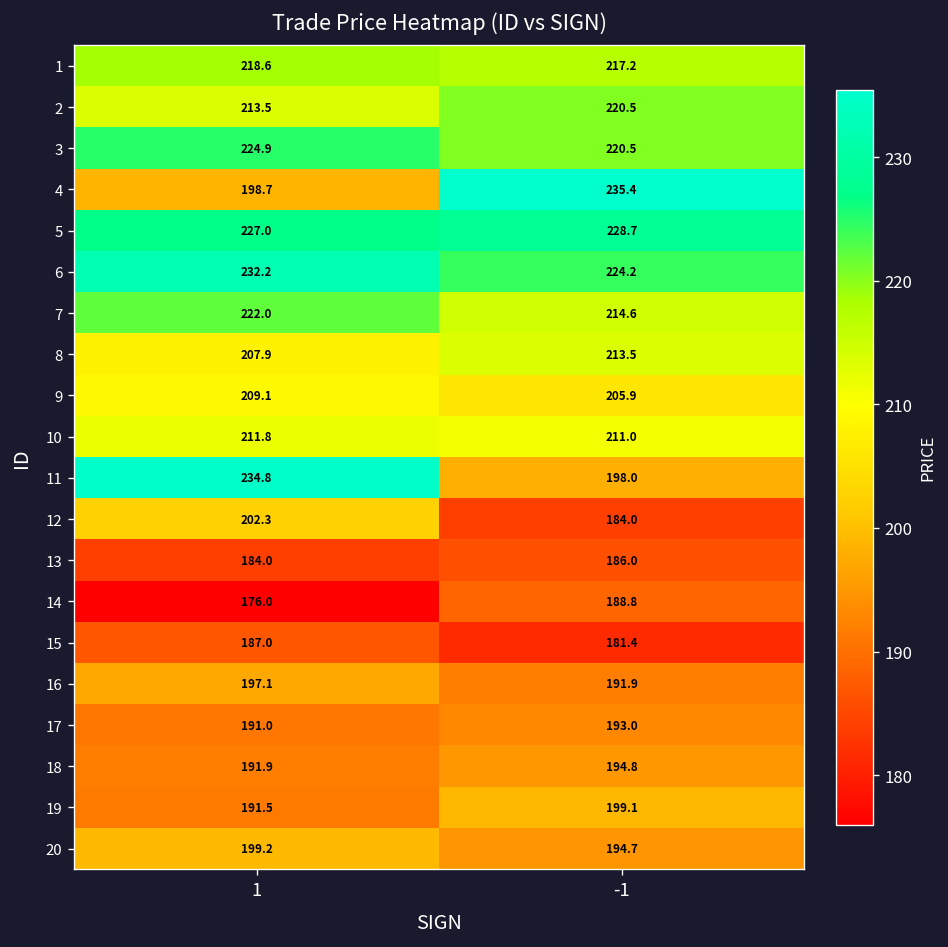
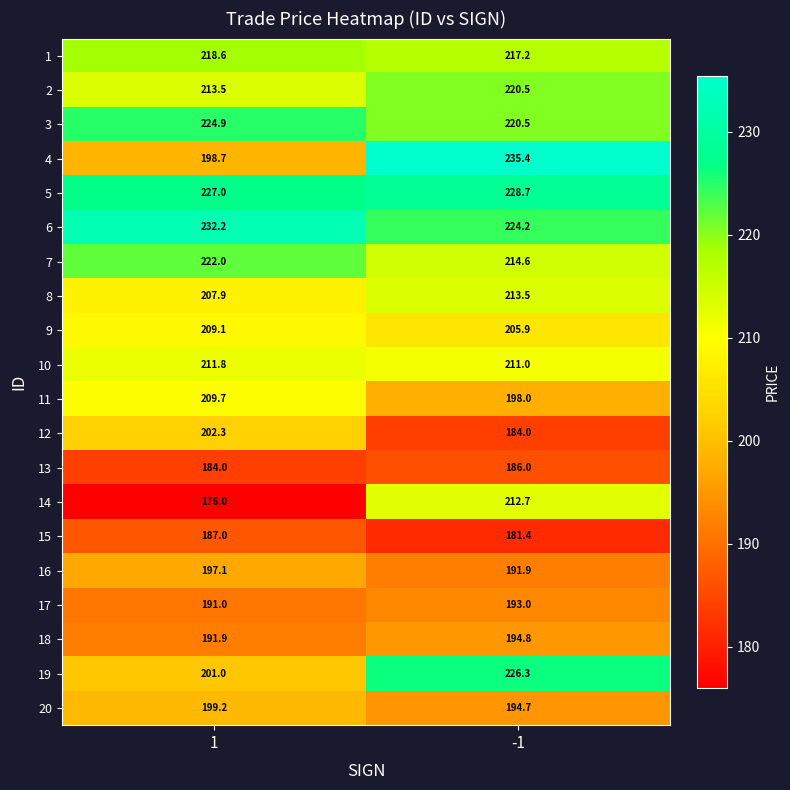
11, 1: 234.8 -> 209.7
14, -1: 188.8 -> 212.7
19, 1: 191.5 -> 201.0
19, -1: 199.1 -> 226.3
